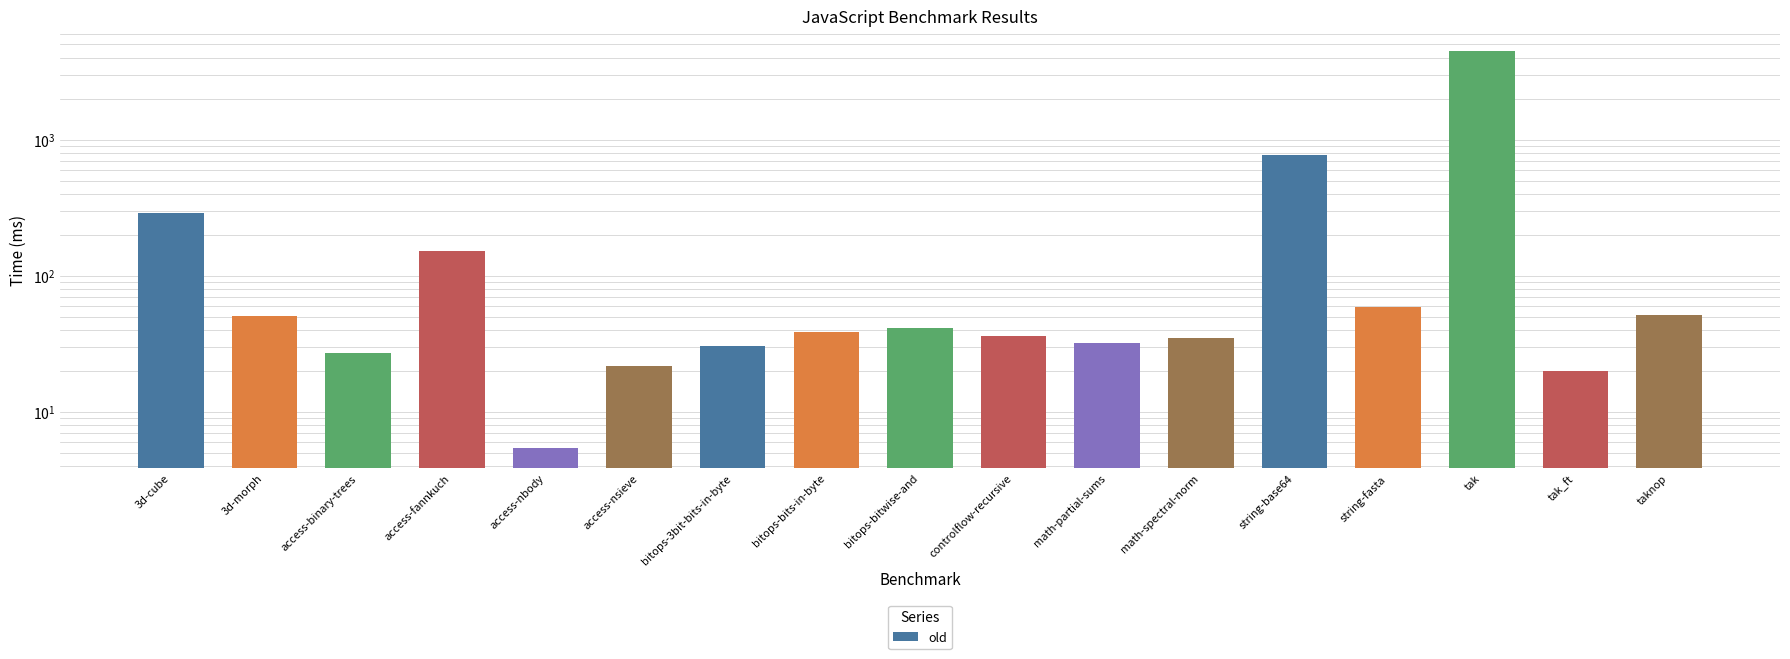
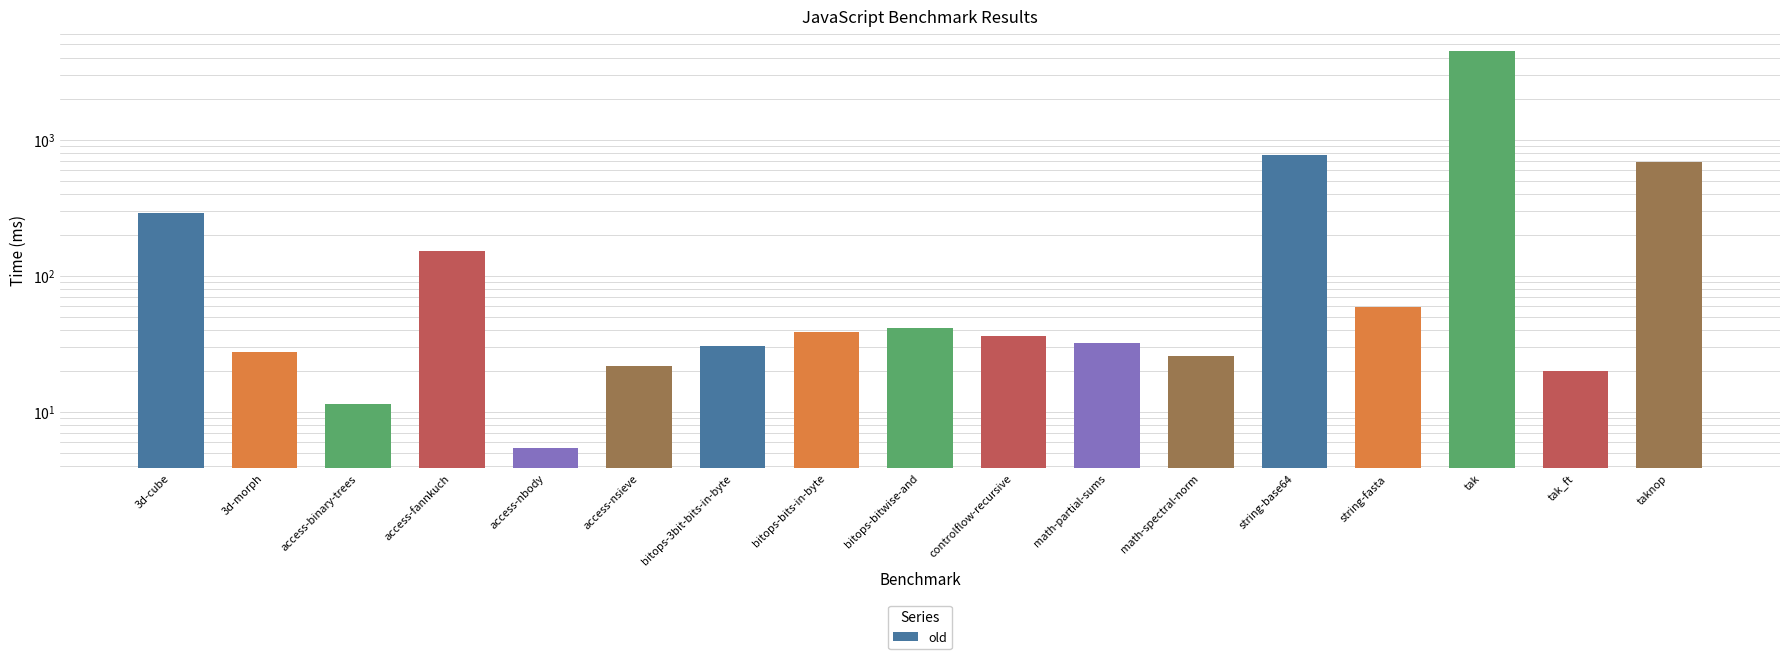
3d-morph: 50 -> 28
access-binary-trees: 27 -> 11
math-spectral-norm: 35 -> 26
taknop: 52 -> 700
